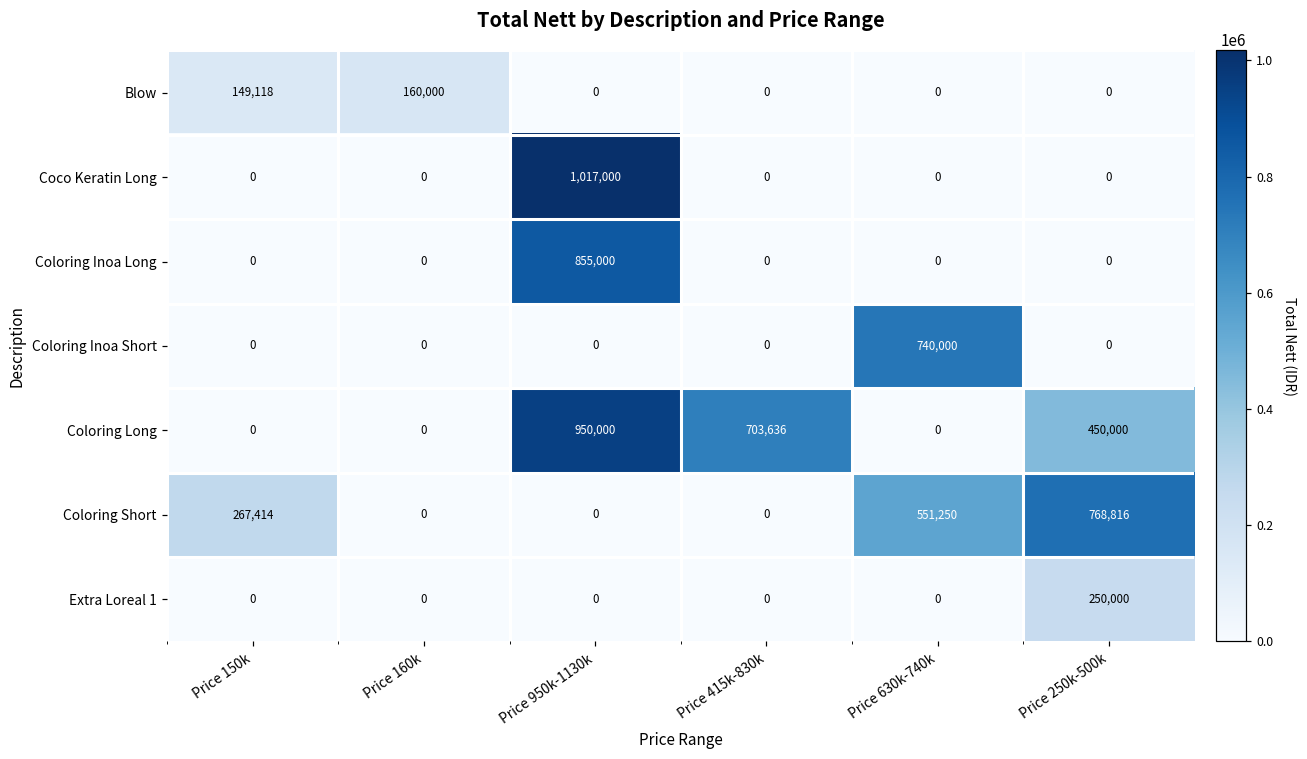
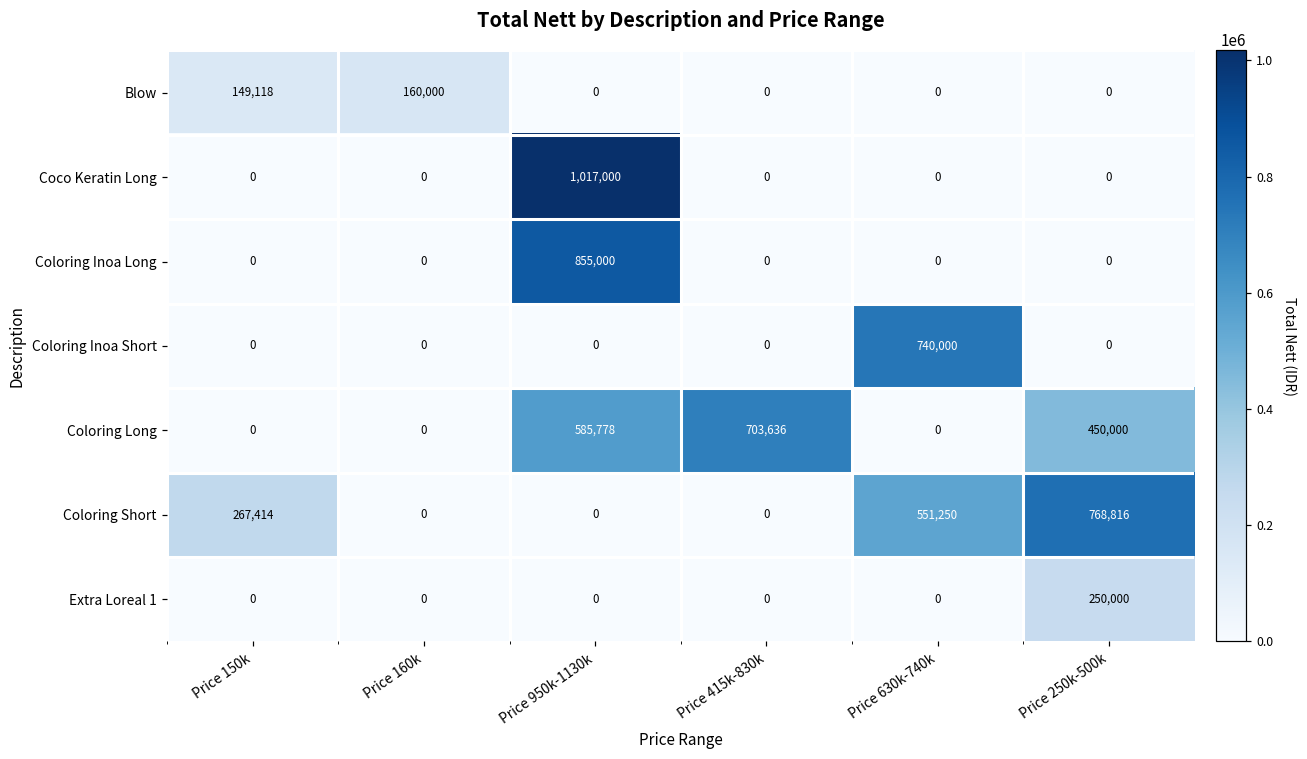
Coloring Long, Price 950k-1130k: 950,000 -> 585,778
